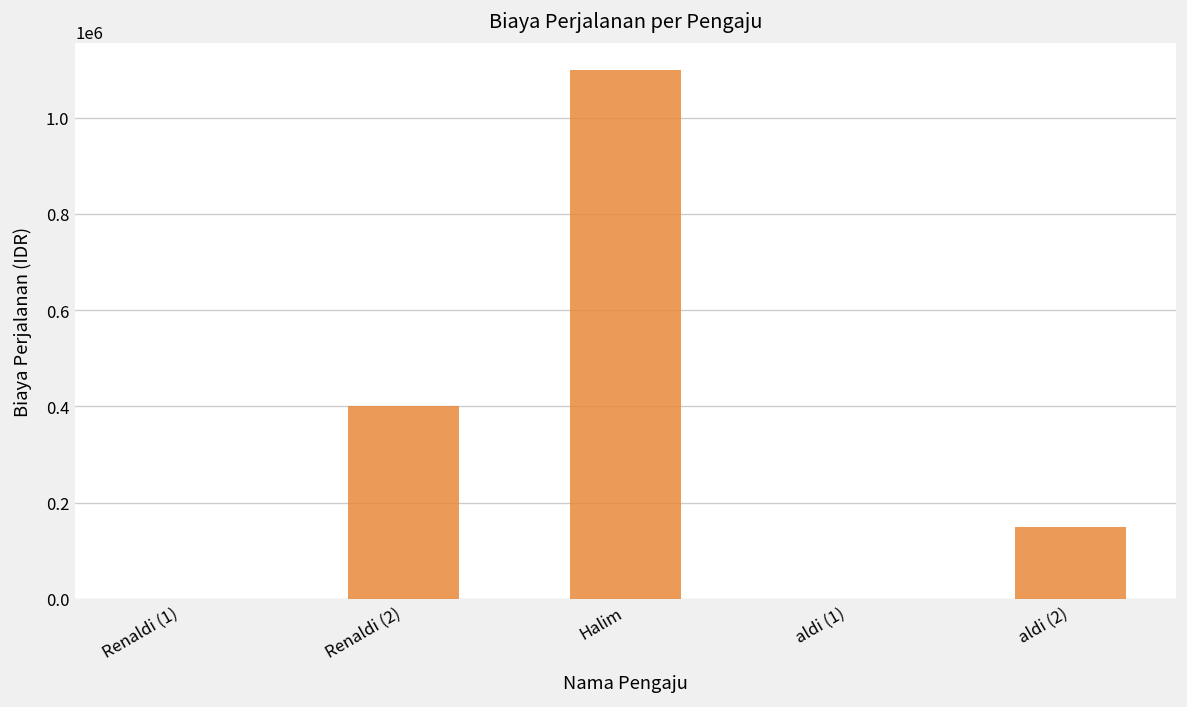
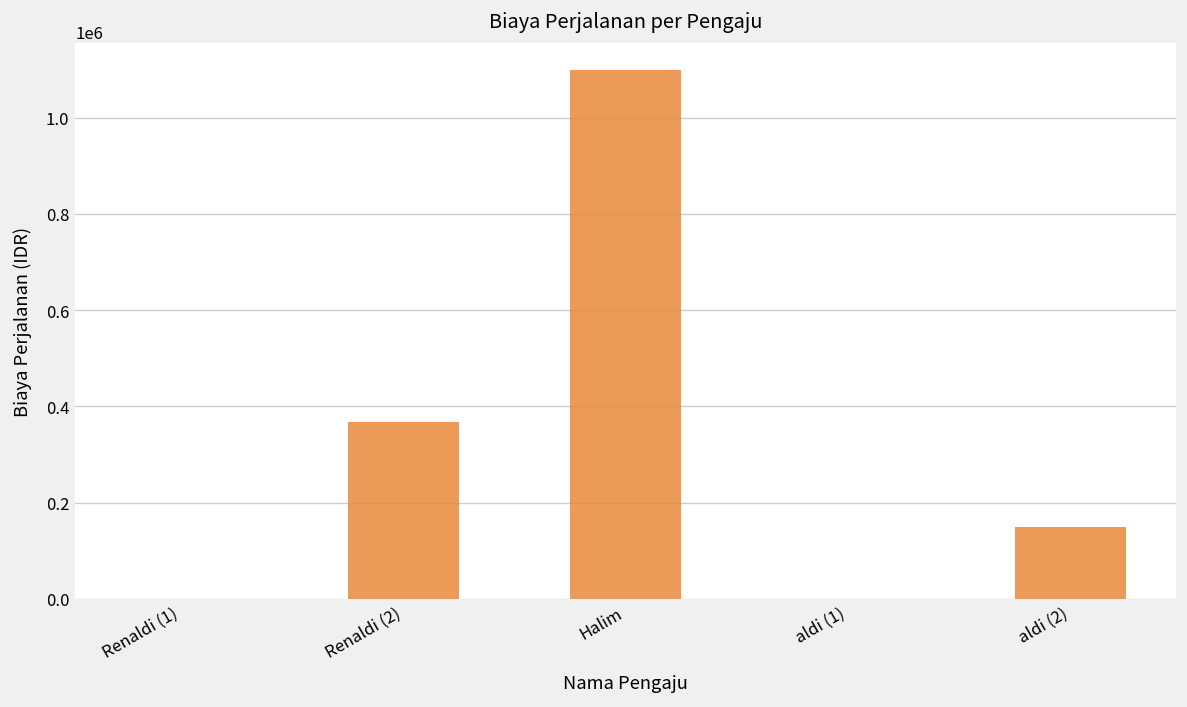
Renaldi (2): 400000 -> 370000
